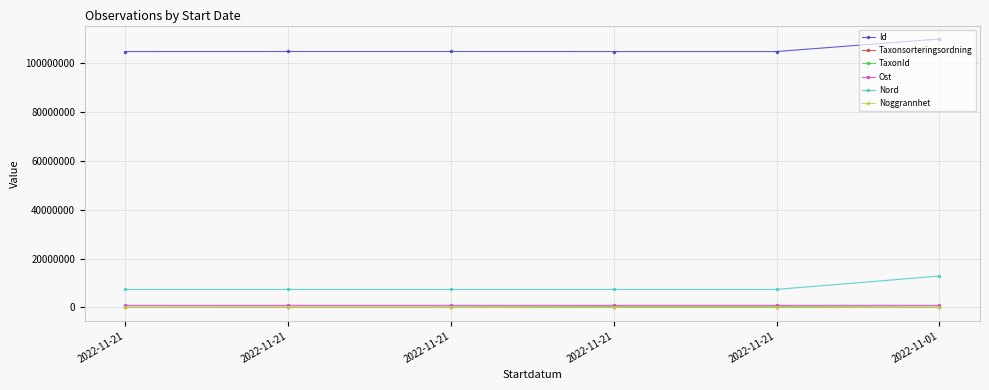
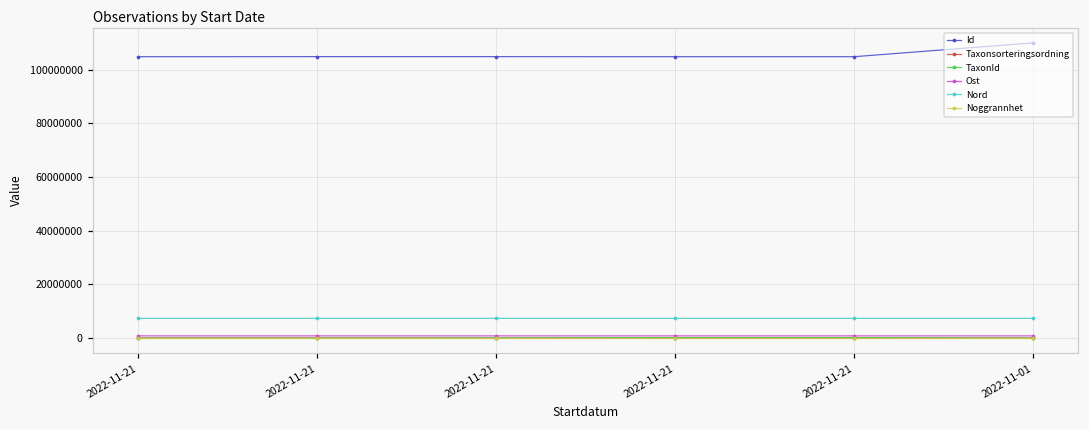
Nord, 2022-11-01: 13000000 -> 7000000
